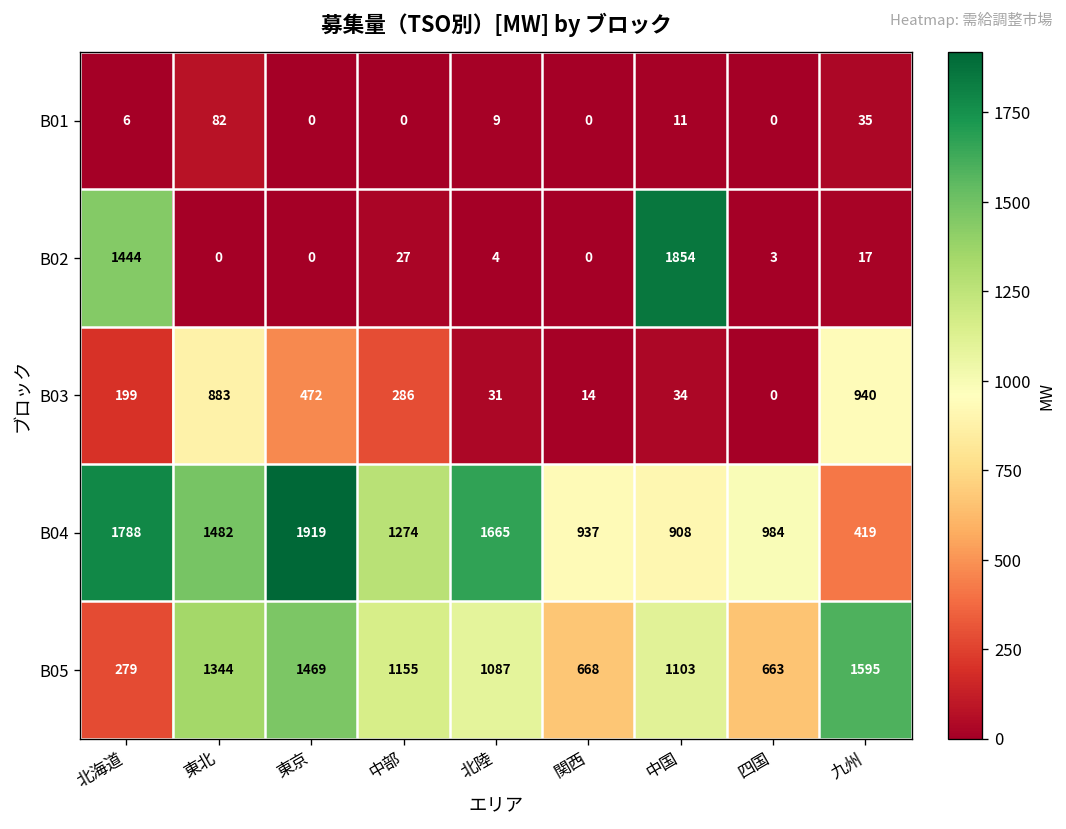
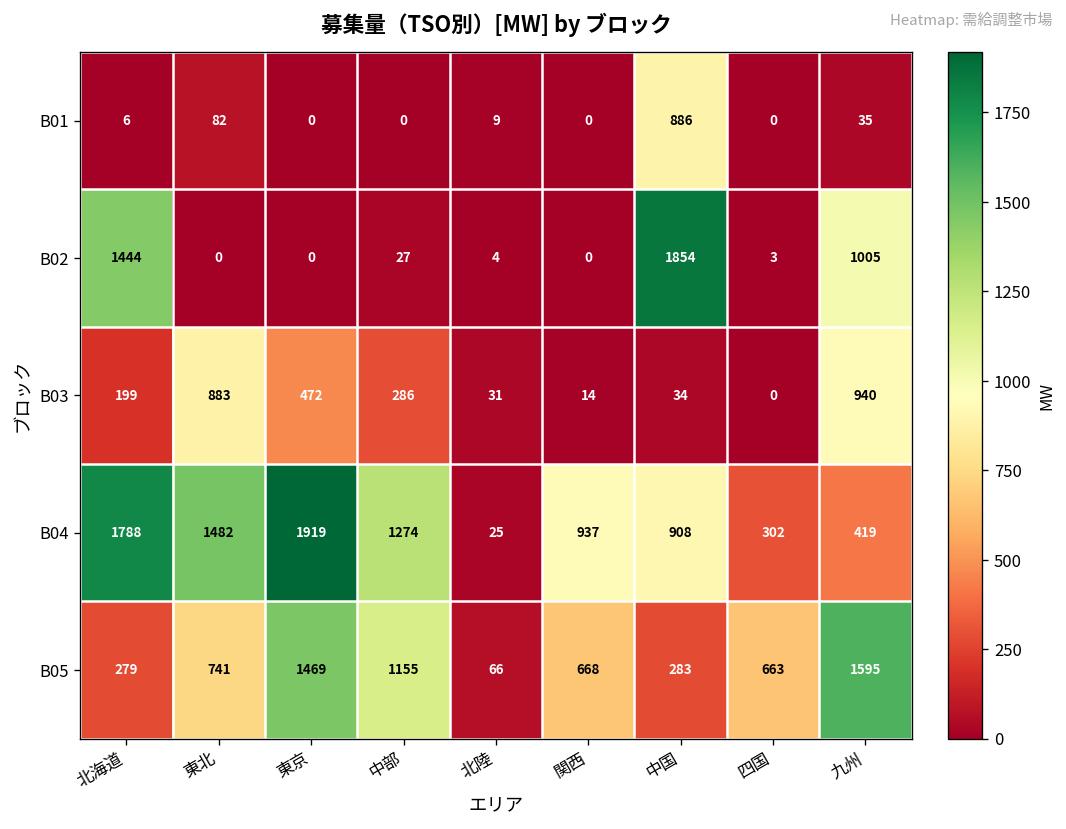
B01, 中国: 11 -> 886
B02, 九州: 17 -> 1005
B04, 北陸: 1665 -> 25
B04, 四国: 984 -> 302
B05, 東北: 1344 -> 741
B05, 北陸: 1087 -> 66
B05, 中国: 1103 -> 283
